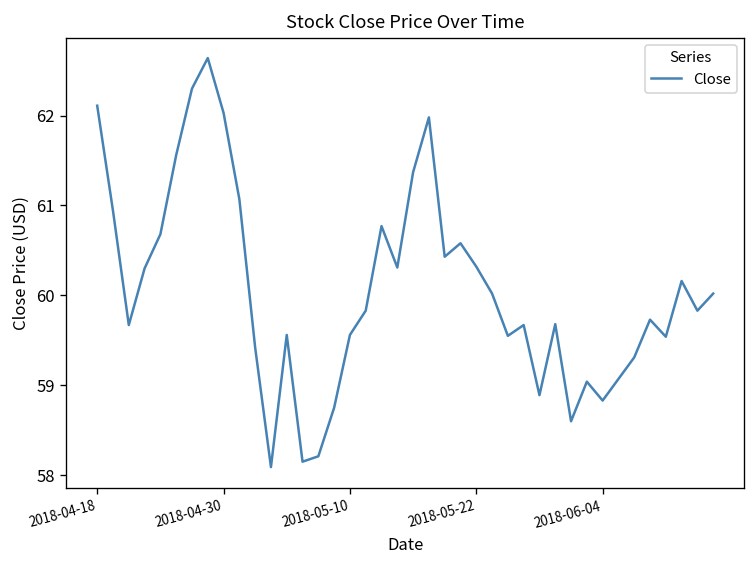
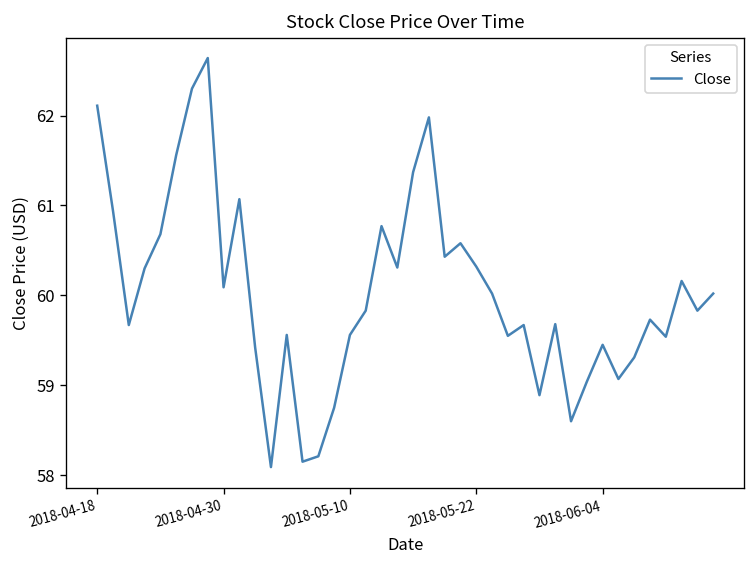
2018-04-30: 62.0 -> 60.1
2018-06-04: 58.8 -> 59.5
